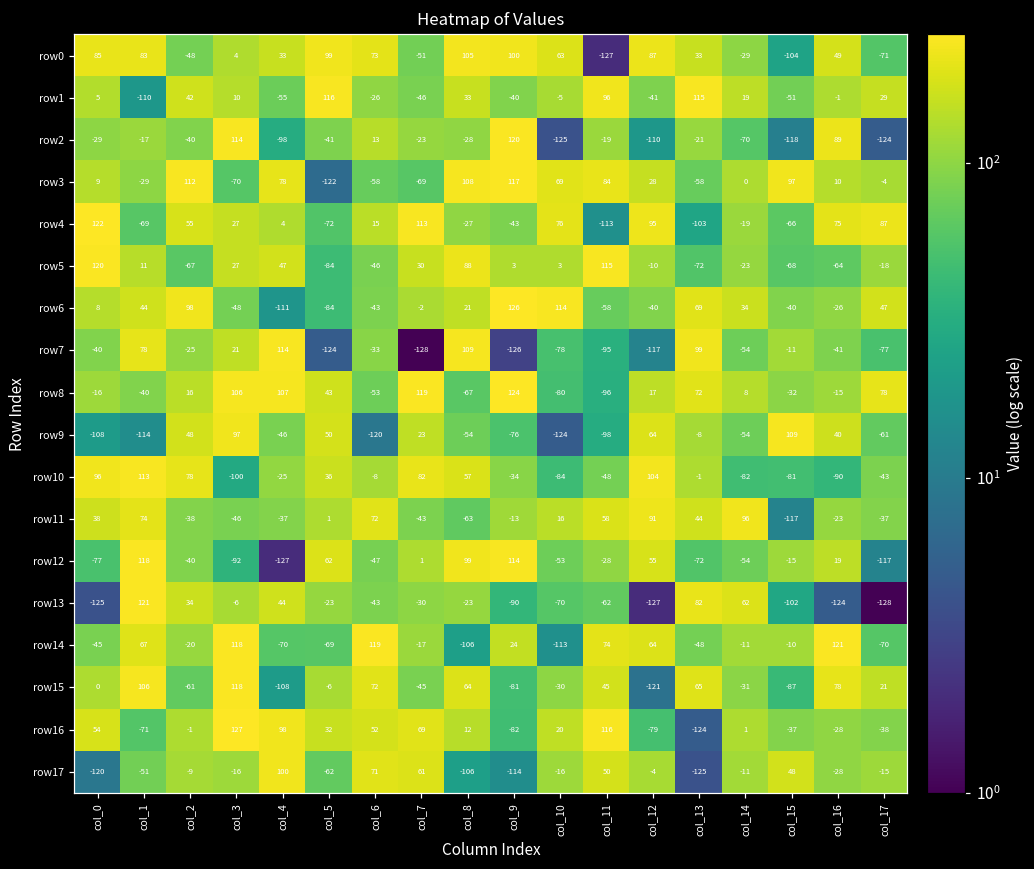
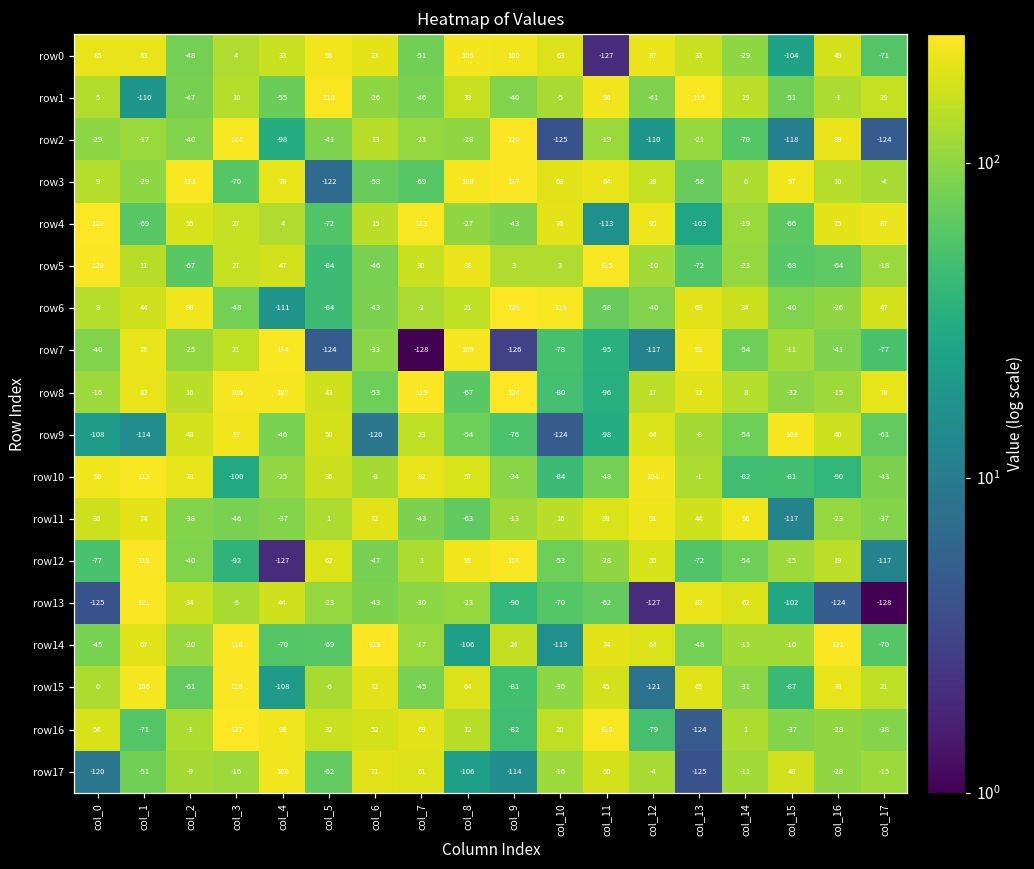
row1, col_2: 42 -> -47
row8, col_1: -40 -> 82
